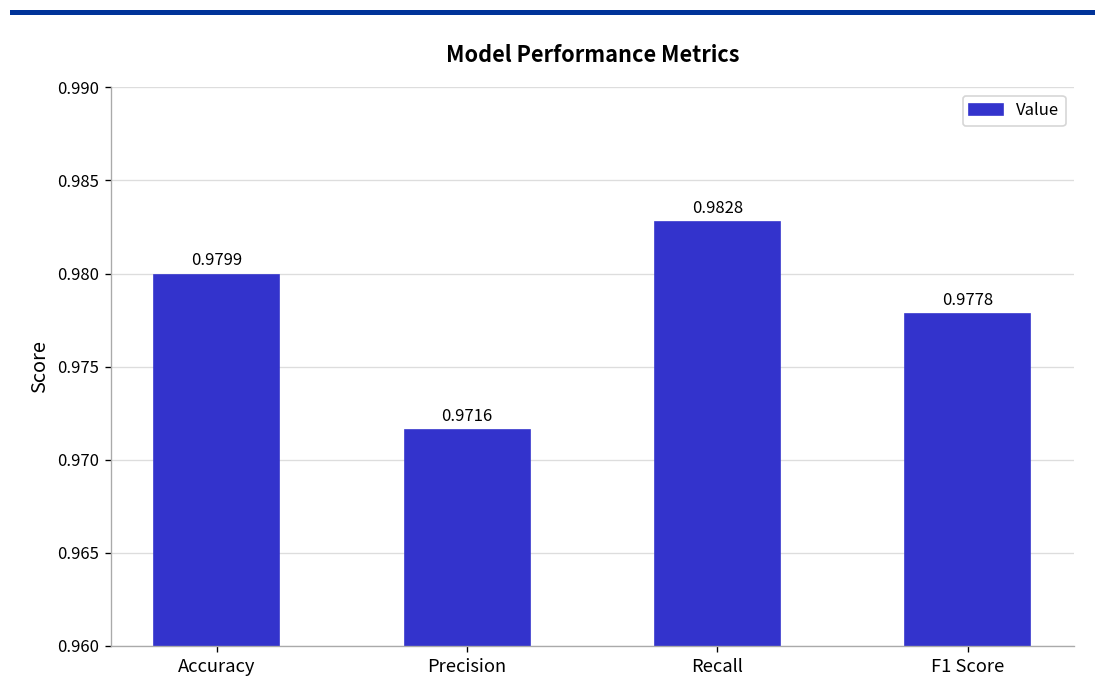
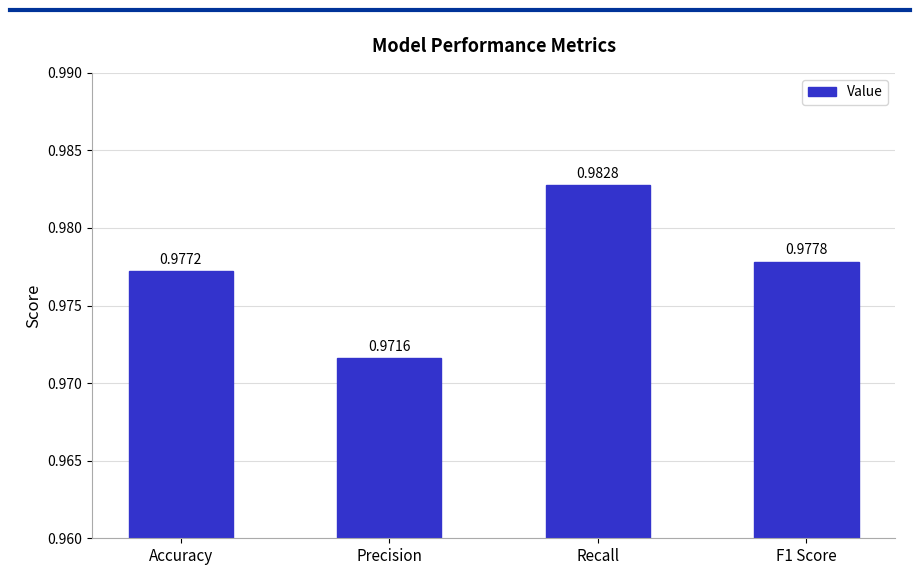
Accuracy: 0.9799 -> 0.9772
